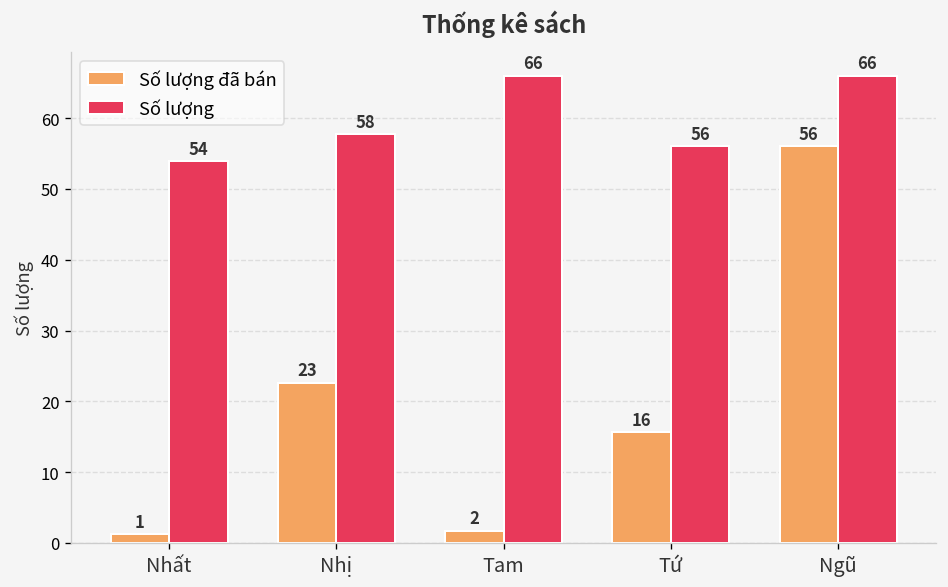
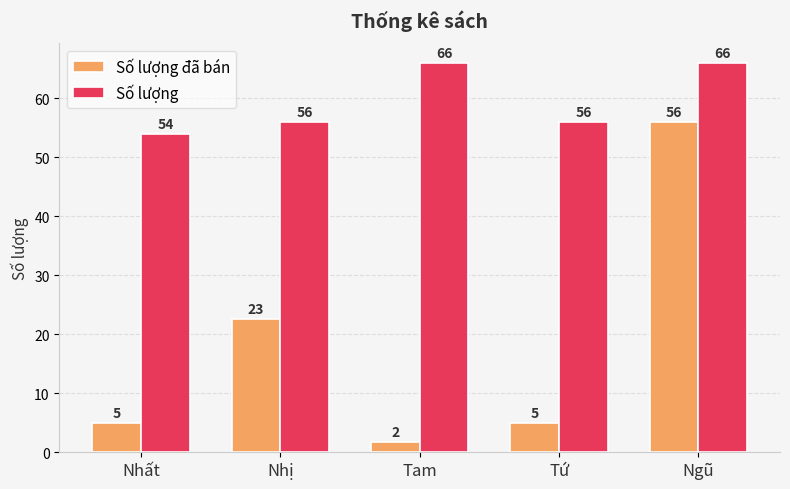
Số lượng đã bán, Nhất: 1 -> 5
Số lượng, Nhị: 58 -> 56
Số lượng đã bán, Tứ: 16 -> 5
